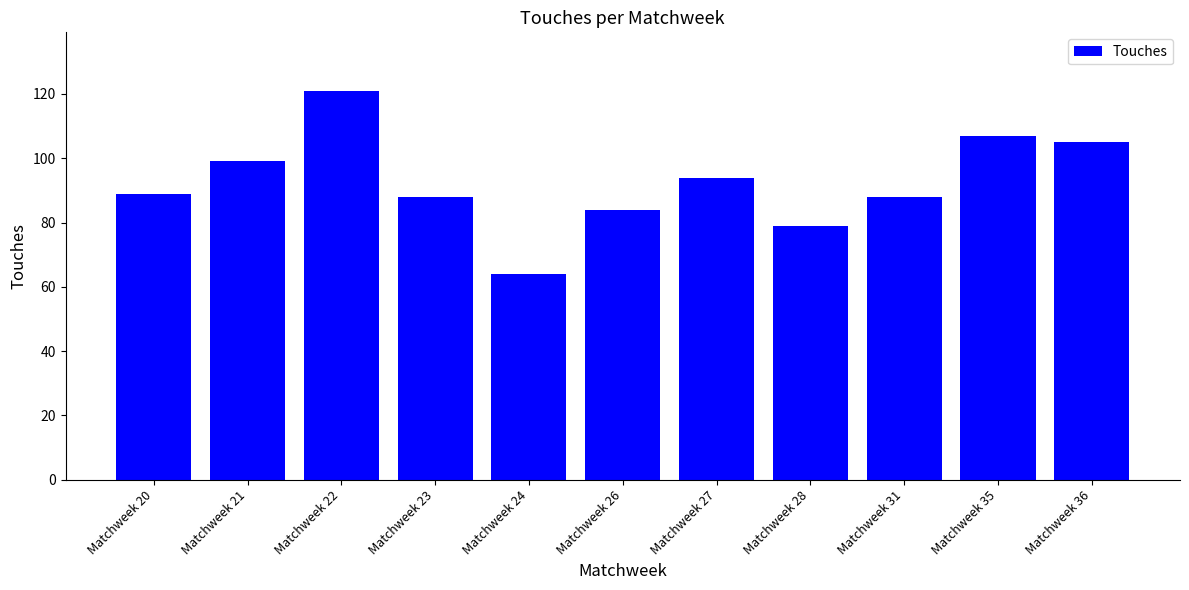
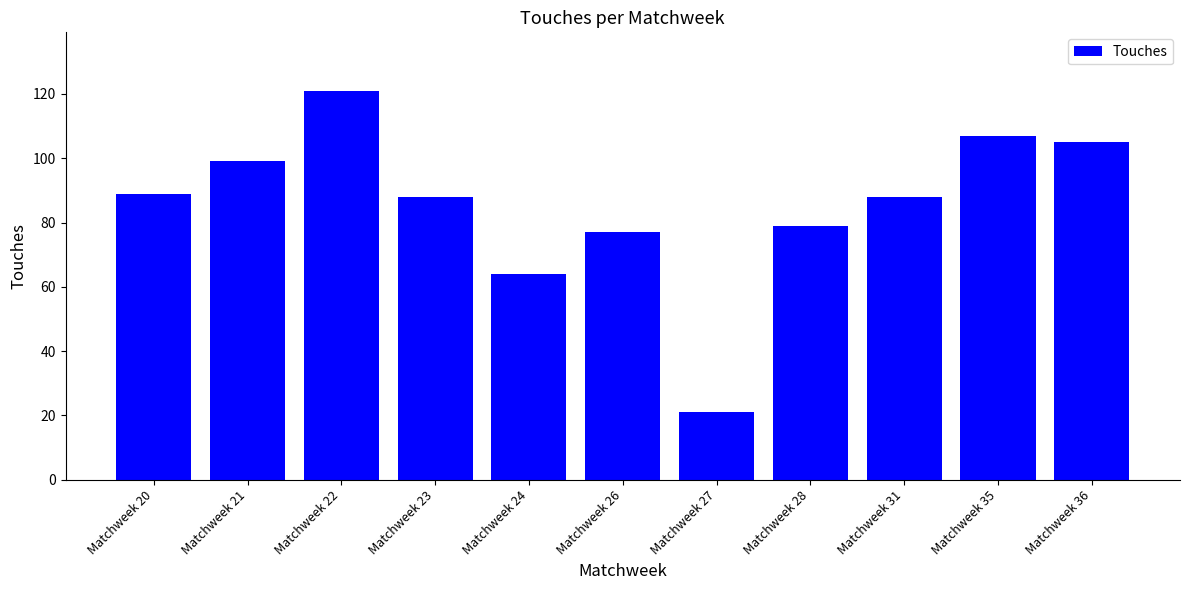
Matchweek 26: 84 -> 77
Matchweek 27: 94 -> 21
